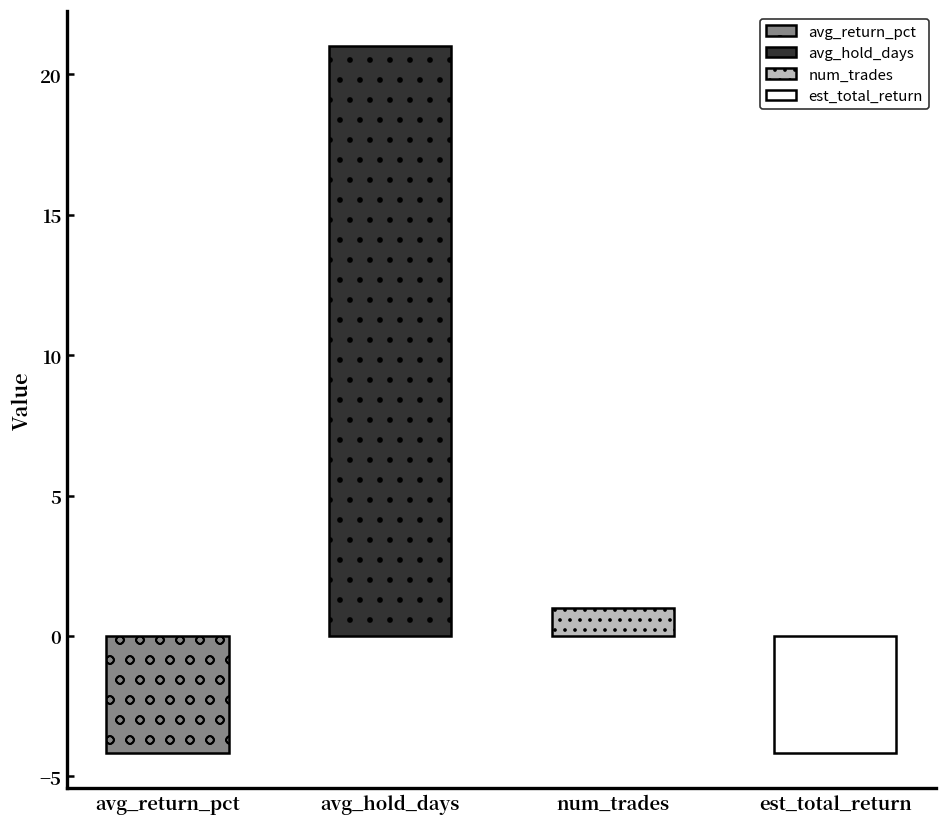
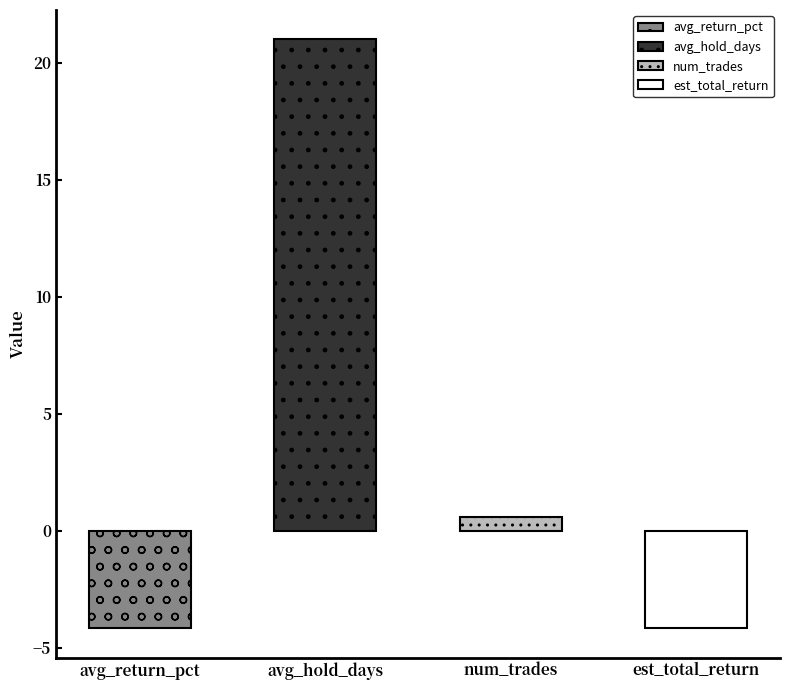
num_trades: 1.0 -> 0.6
